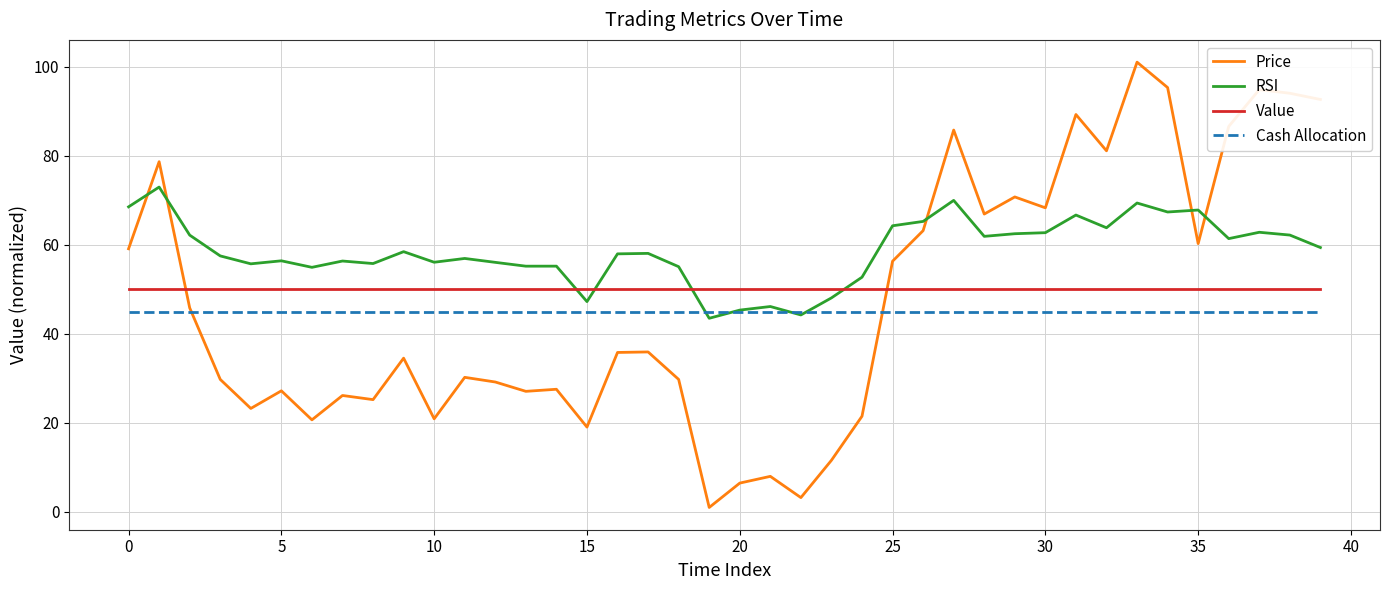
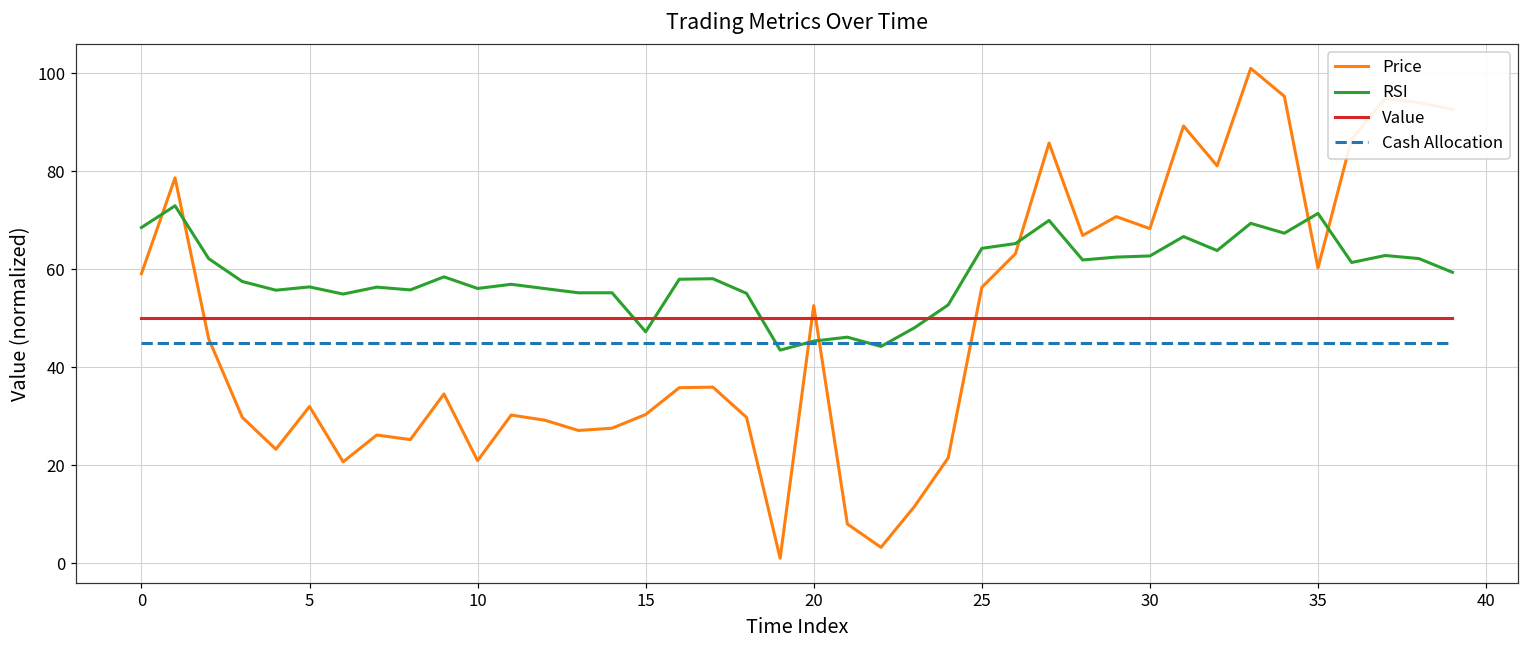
Price, 5: 27 -> 32
Price, 15: 19 -> 30
Price, 20: 6 -> 53
RSI, 35: 68 -> 71
